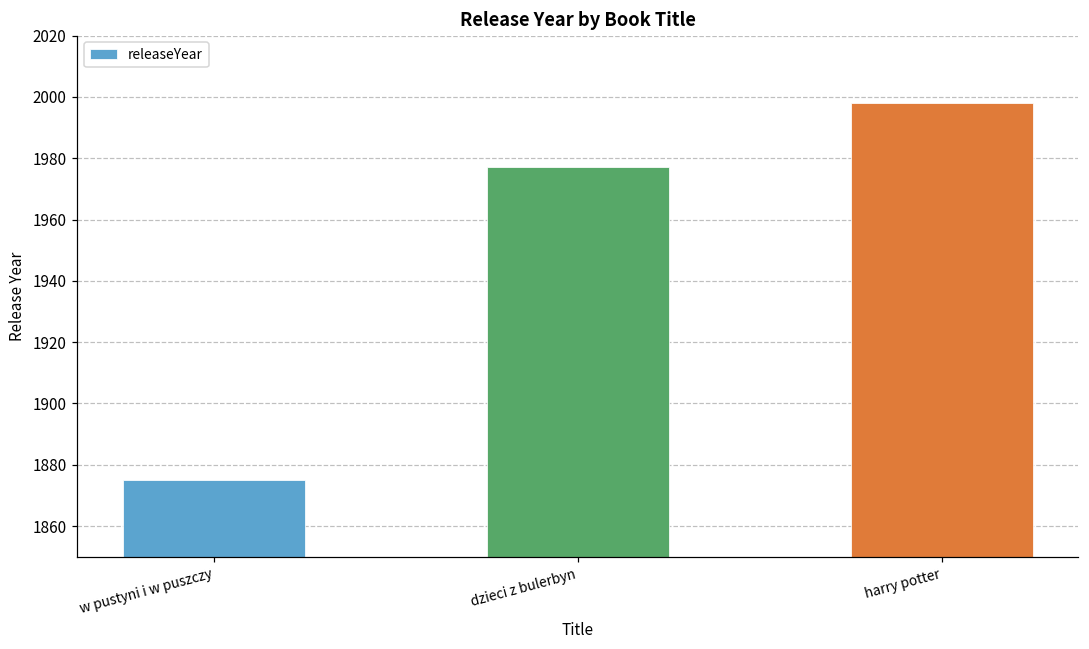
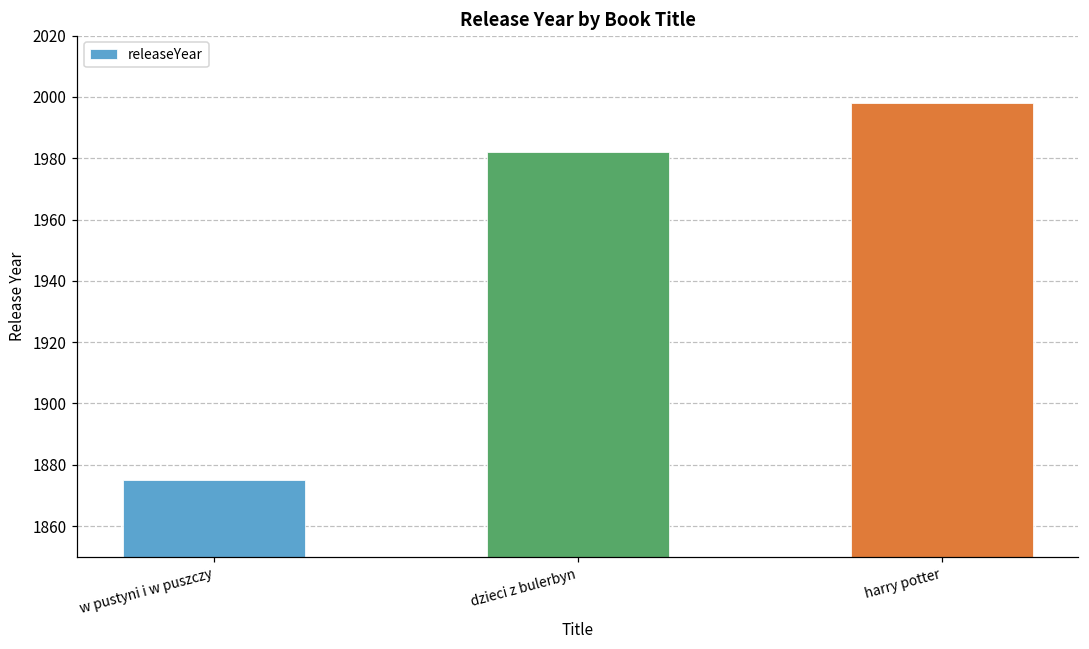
dzieci z bulerbyn: 1977 -> 1982
